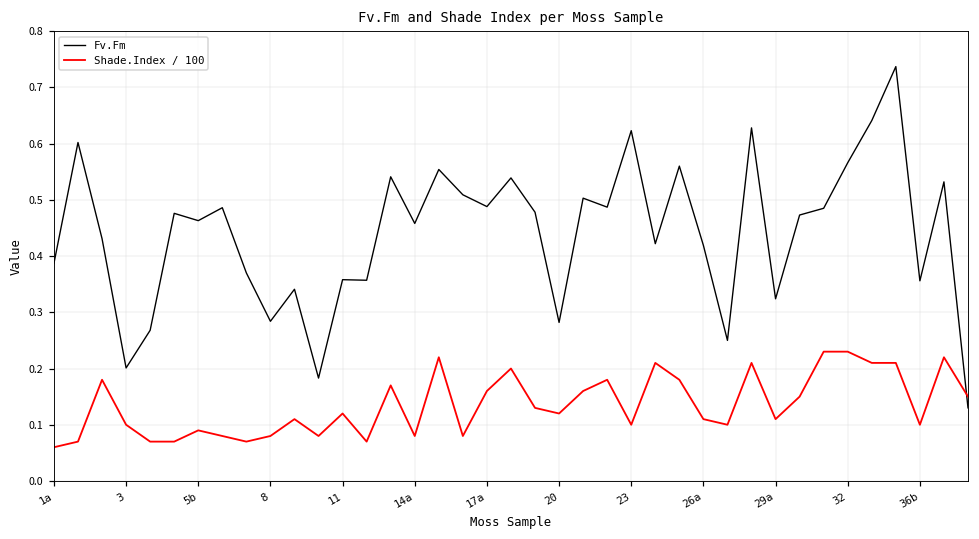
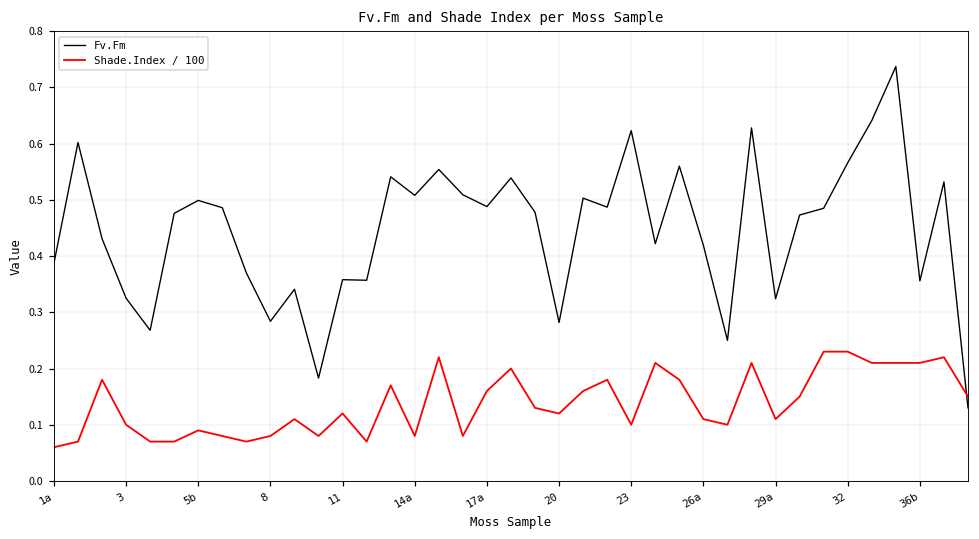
Fv.Fm, 3: 0.20 -> 0.33
Fv.Fm, 5b: 0.46 -> 0.50
Fv.Fm, 14a: 0.46 -> 0.51
Shade.Index / 100, 36b: 0.10 -> 0.21
